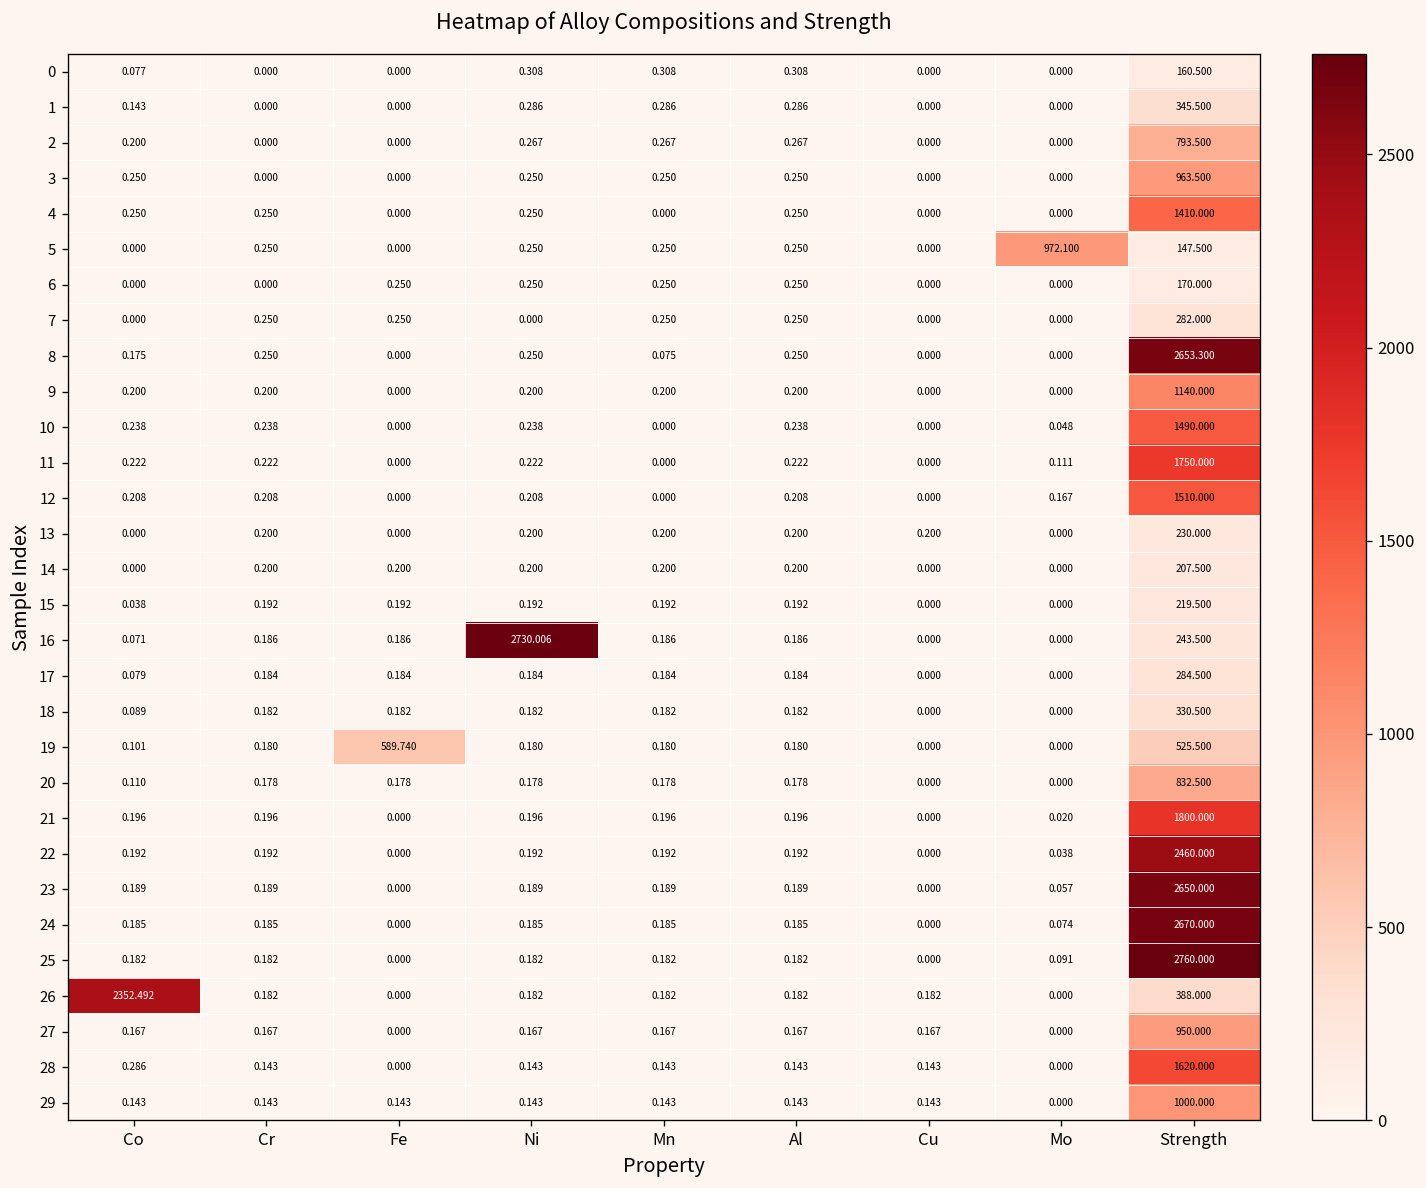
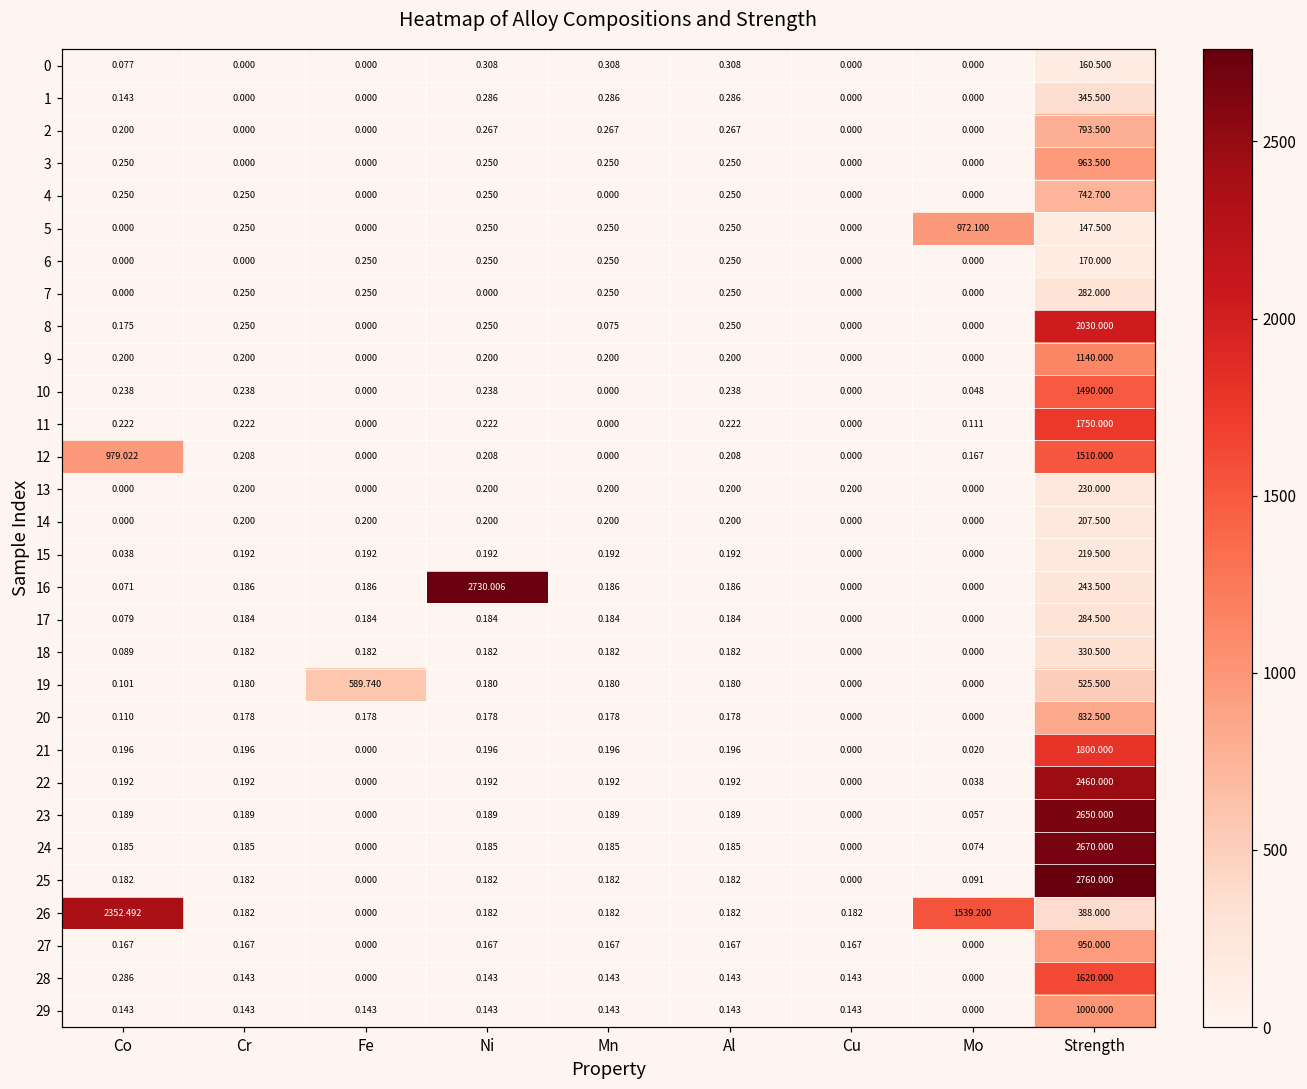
4, Strength: 1410.000 -> 742.700
8, Strength: 2653.300 -> 2030.000
12, Co: 0.208 -> 979.022
26, Mo: 0.000 -> 1539.200
